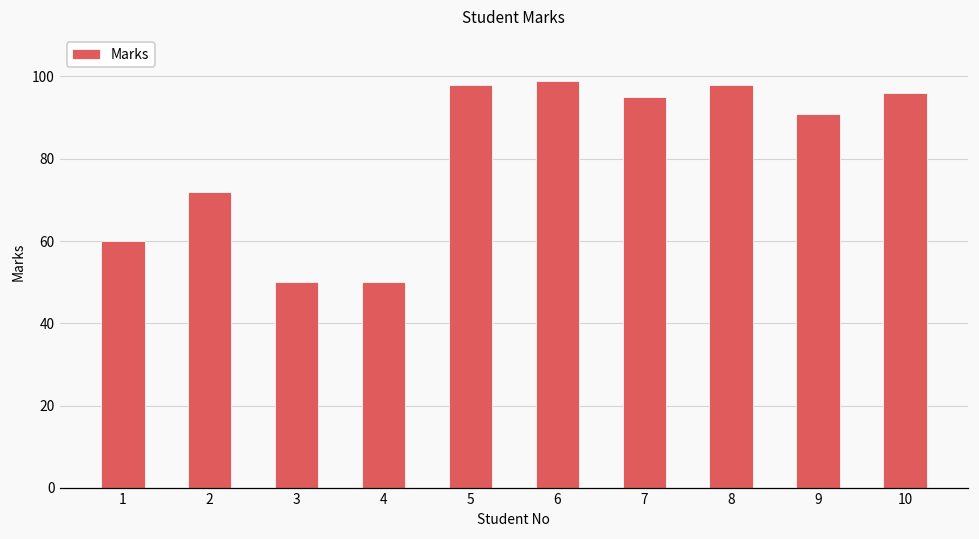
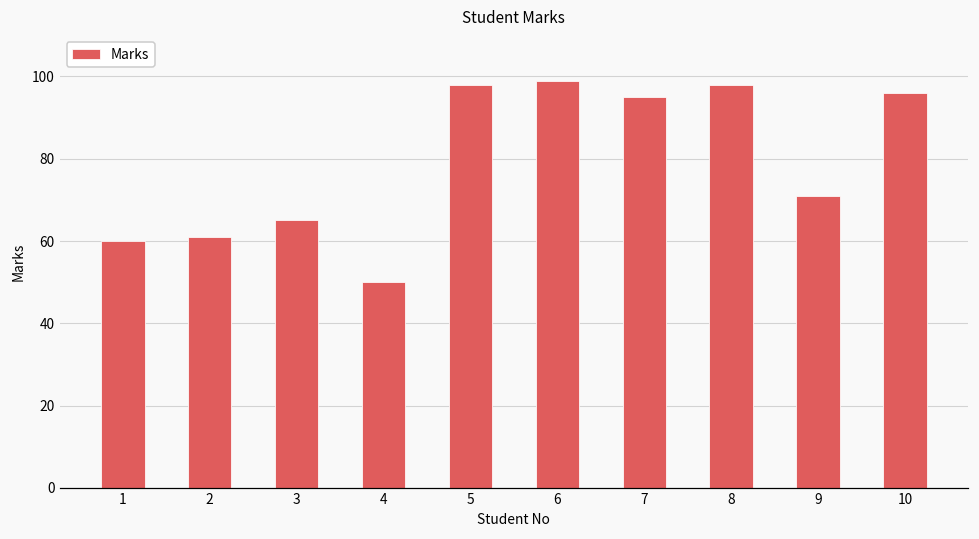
2: 72 -> 61
3: 50 -> 65
9: 91 -> 71
